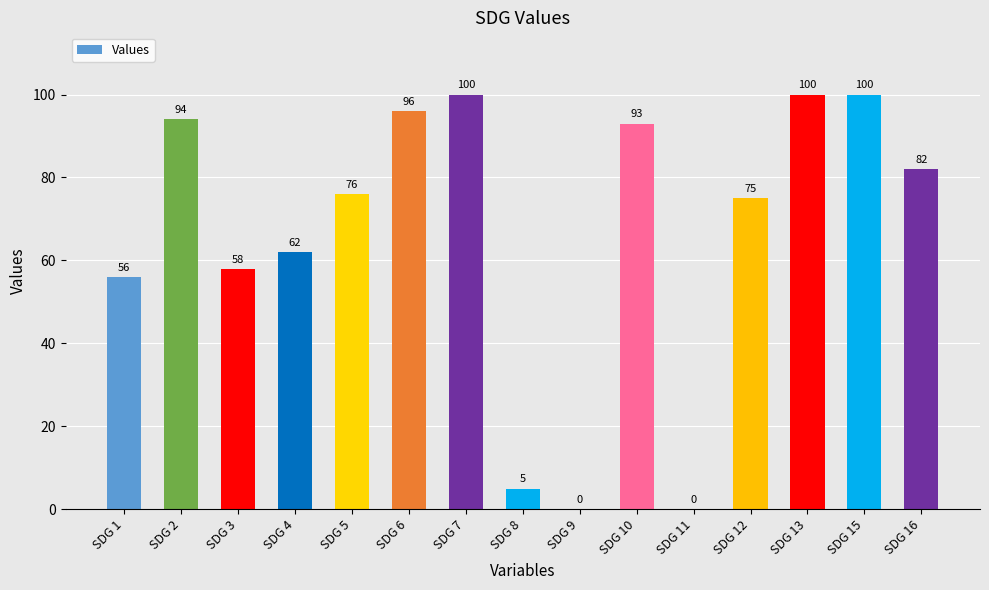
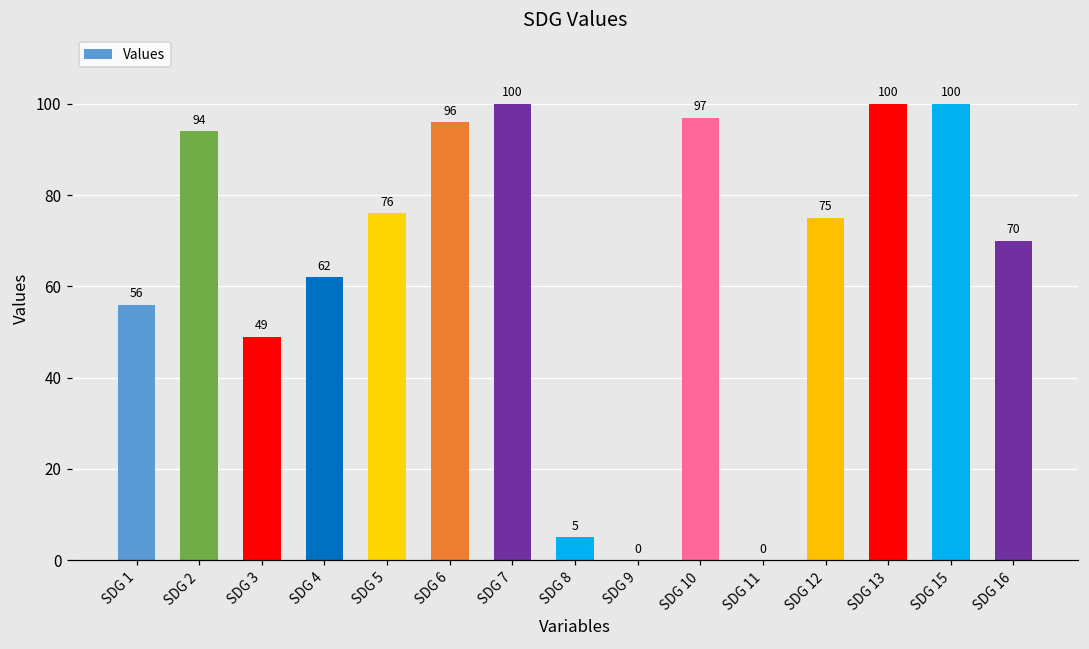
SDG 3: 58 -> 49
SDG 10: 93 -> 97
SDG 16: 82 -> 70
